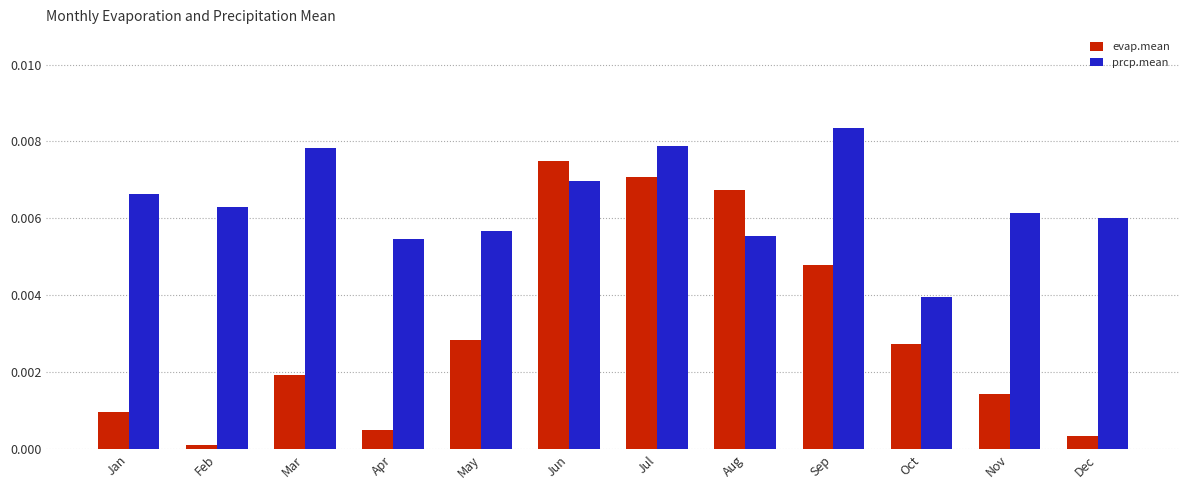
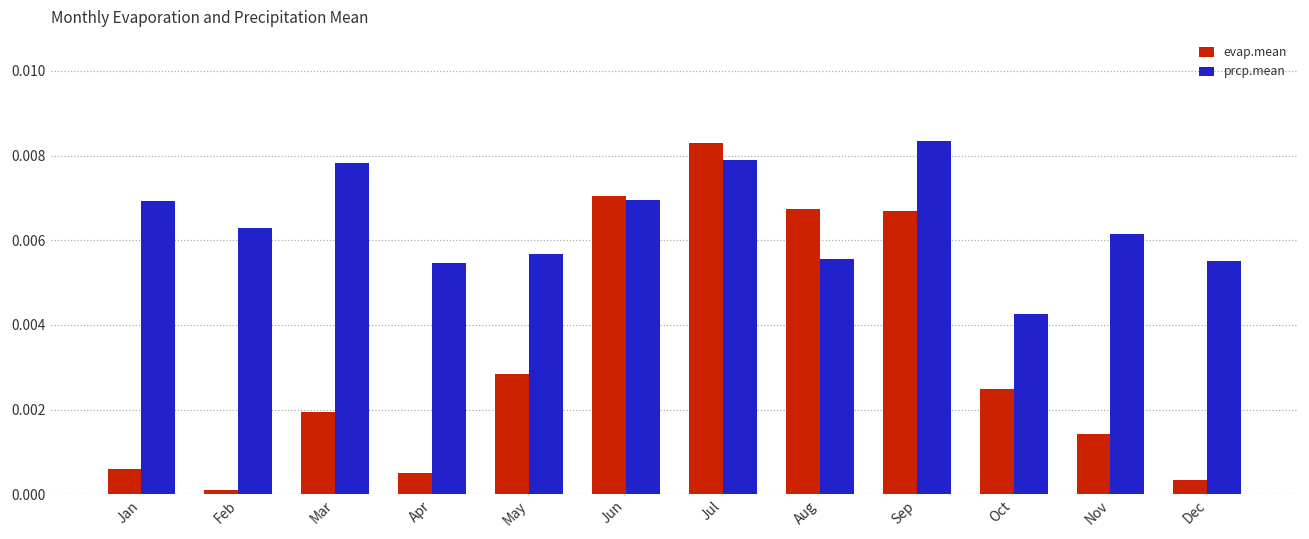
evap.mean, Jan: 0.0010 -> 0.0006
prcp.mean, Jan: 0.0066 -> 0.0069
evap.mean, Jun: 0.0075 -> 0.0070
evap.mean, Jul: 0.0071 -> 0.0083
evap.mean, Sep: 0.0048 -> 0.0067
evap.mean, Oct: 0.0027 -> 0.0025
prcp.mean, Oct: 0.0040 -> 0.0043
prcp.mean, Dec: 0.0060 -> 0.0055
